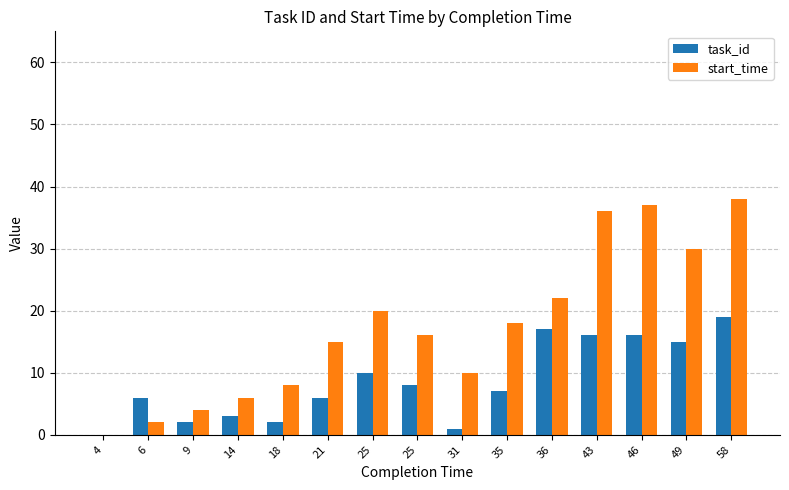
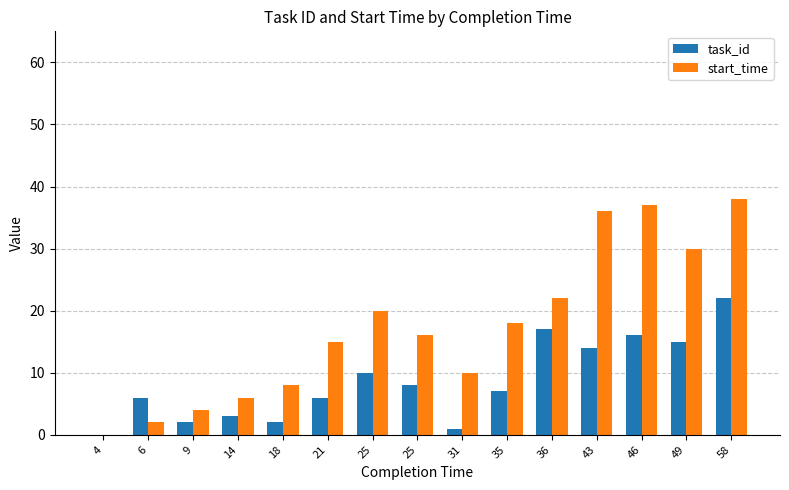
task_id, 43: 16 -> 14
task_id, 58: 19 -> 22
